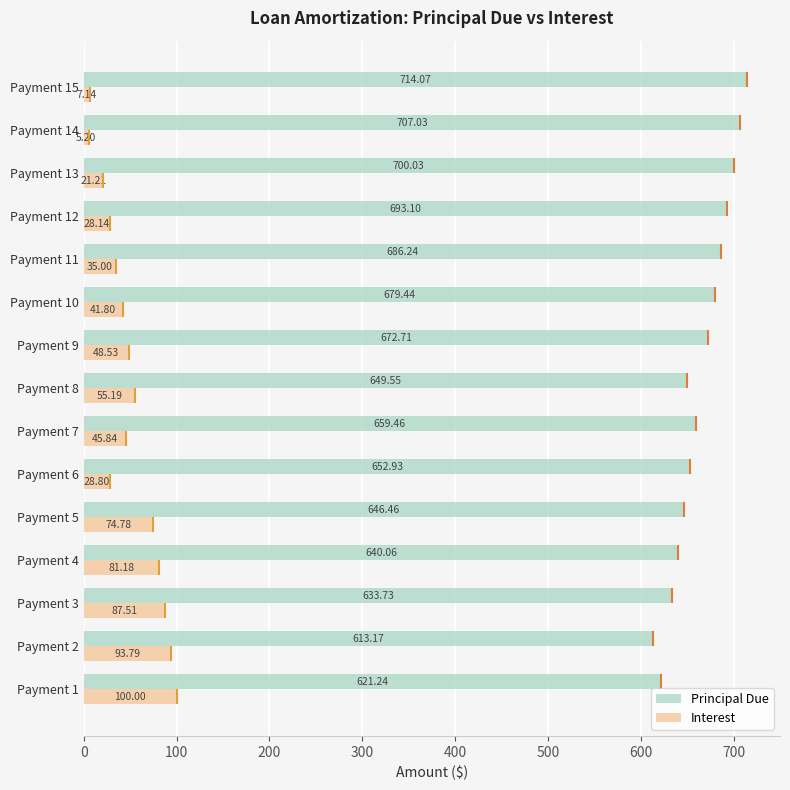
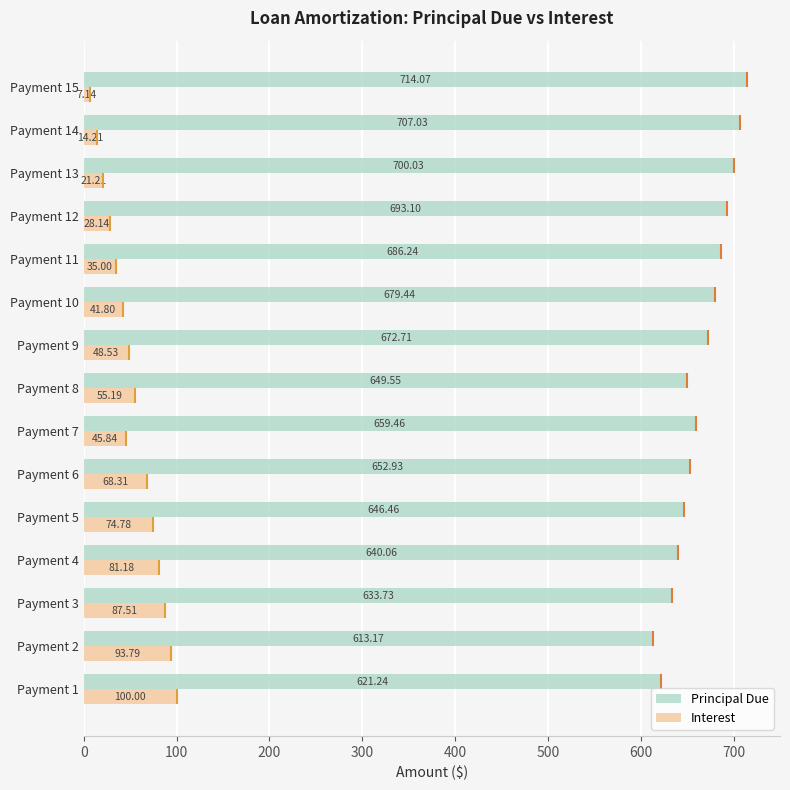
Interest, Payment 14: 5.20 -> 14.21
Interest, Payment 6: 28.80 -> 68.31
